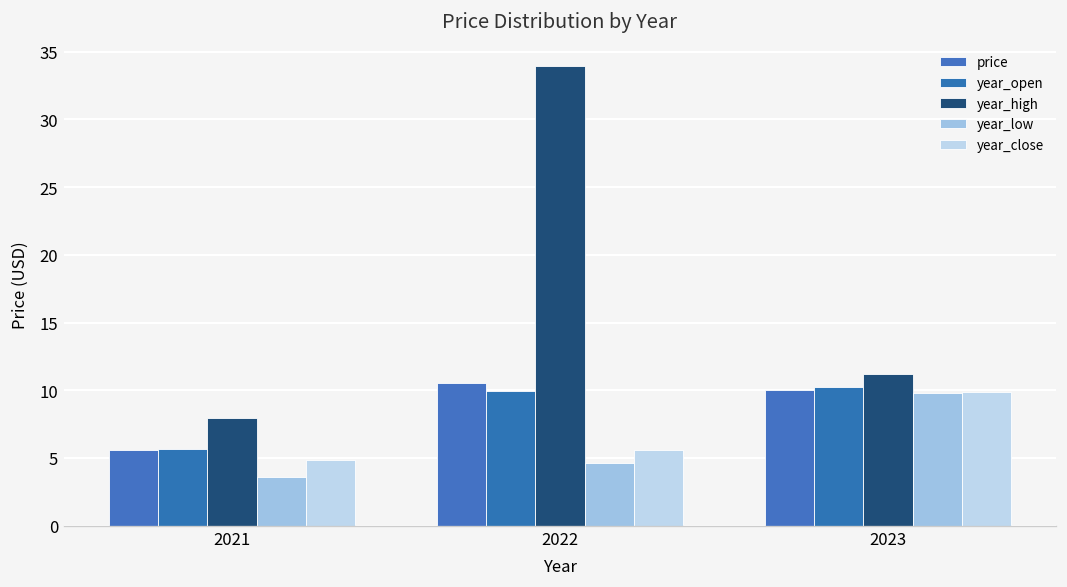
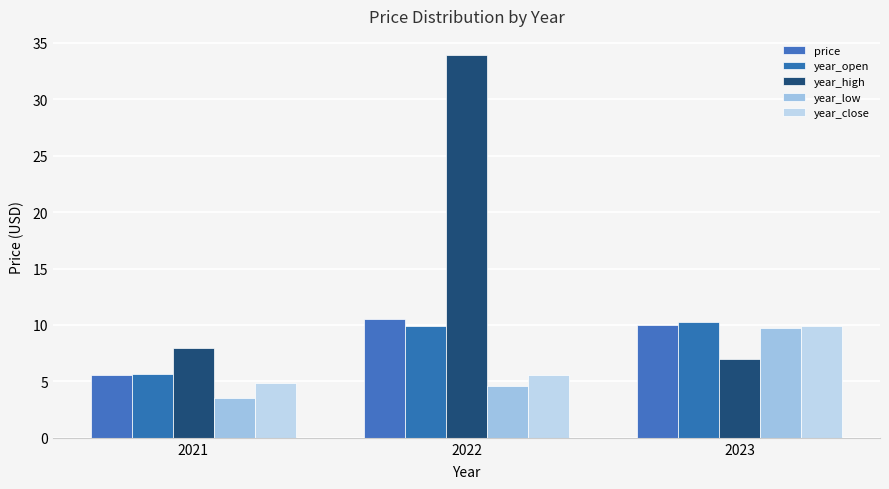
year_high, 2023: 11.2 -> 7.0
